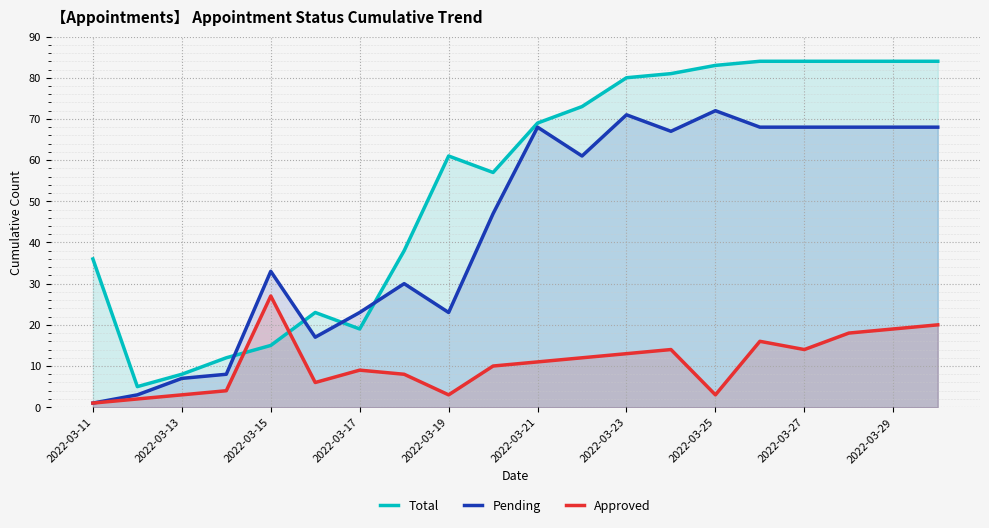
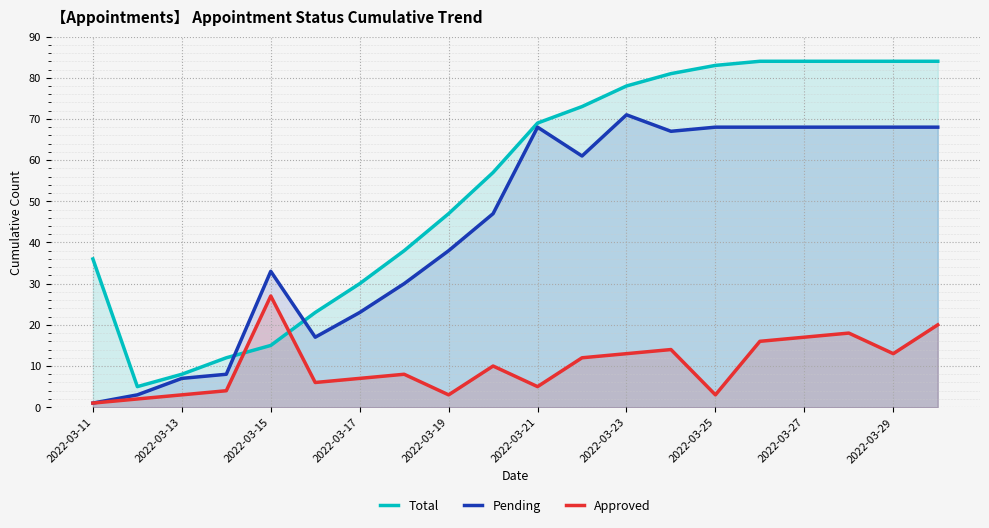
Total, 2022-03-17: 19 -> 30
Approved, 2022-03-17: 9 -> 7
Total, 2022-03-19: 61 -> 47
Pending, 2022-03-19: 23 -> 38
Approved, 2022-03-21: 11 -> 5
Total, 2022-03-23: 80 -> 78
Pending, 2022-03-25: 72 -> 68
Approved, 2022-03-27: 14 -> 17
Approved, 2022-03-29: 19 -> 13
